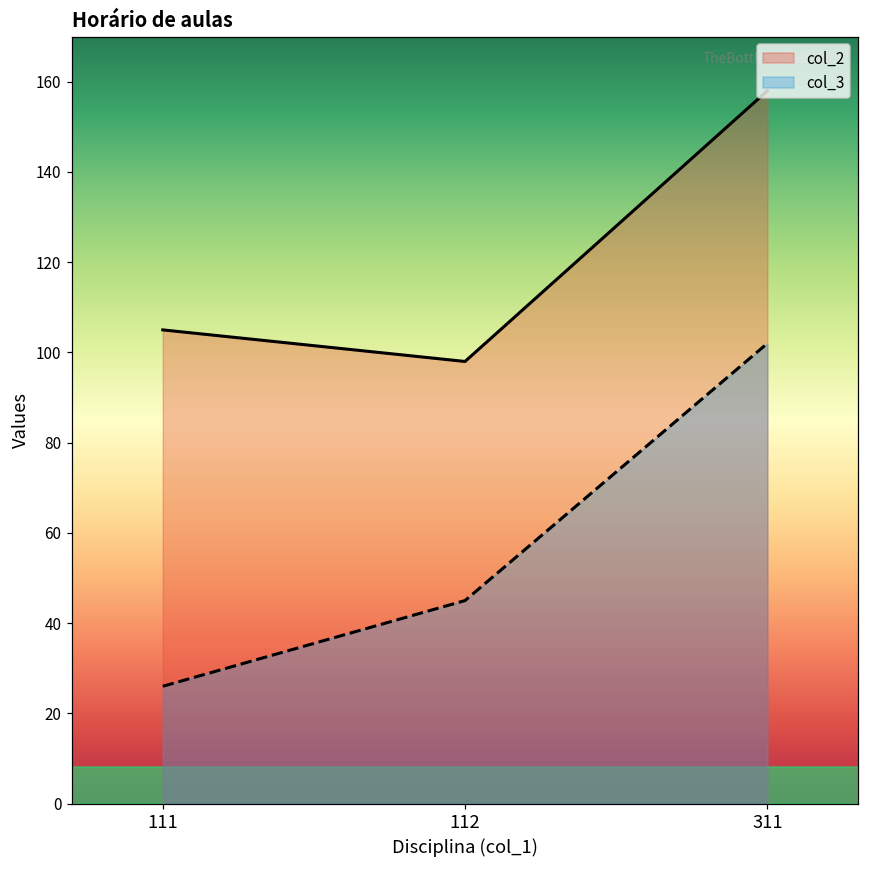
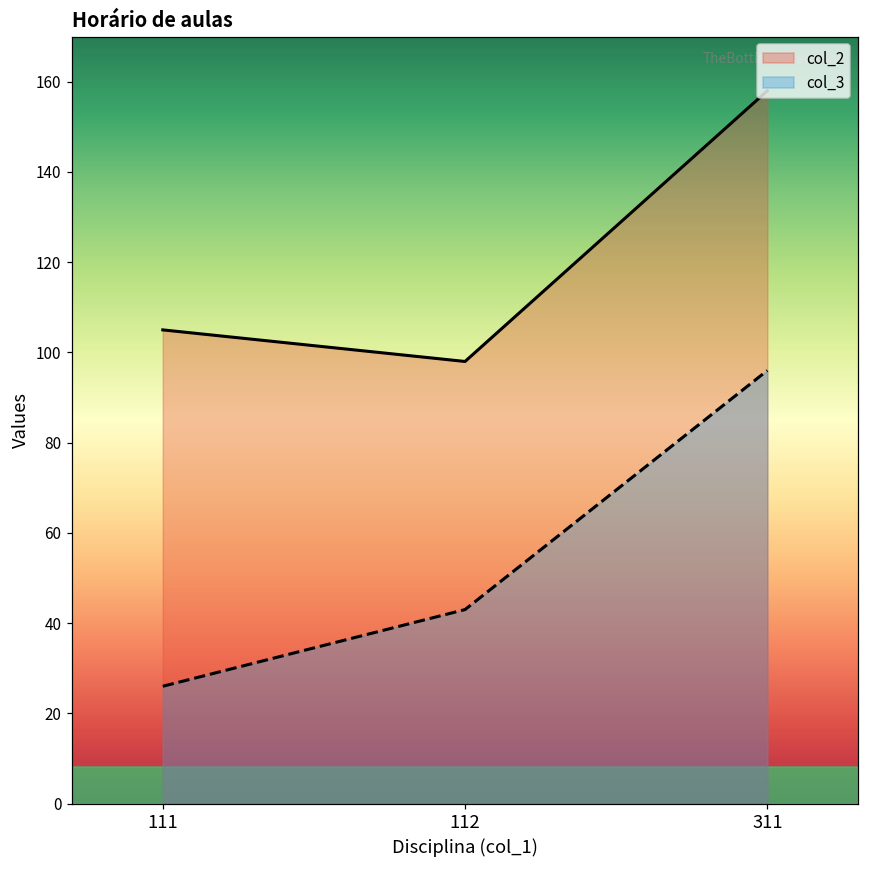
col_3, 112: 45 -> 43
col_3, 311: 102 -> 96
